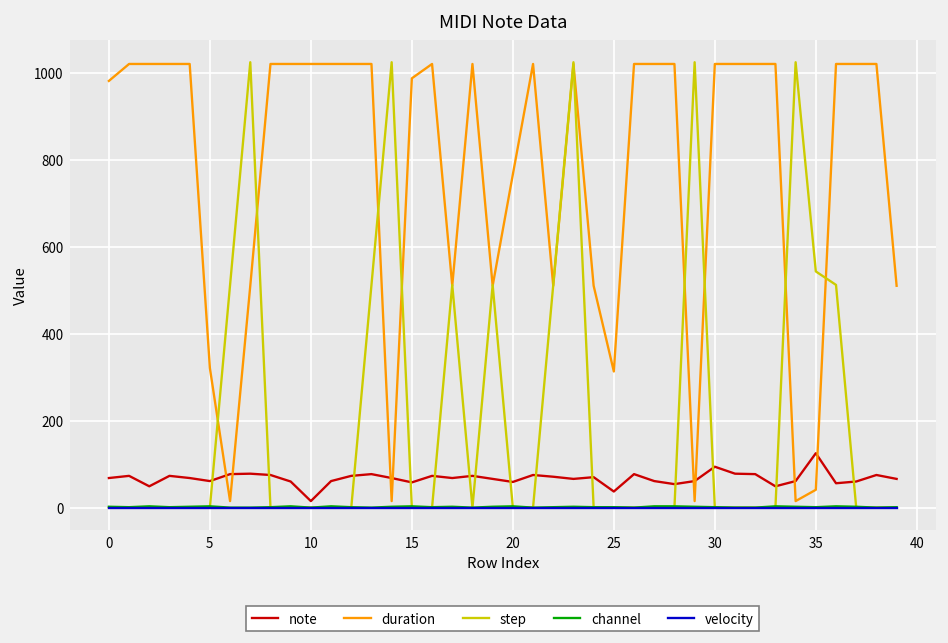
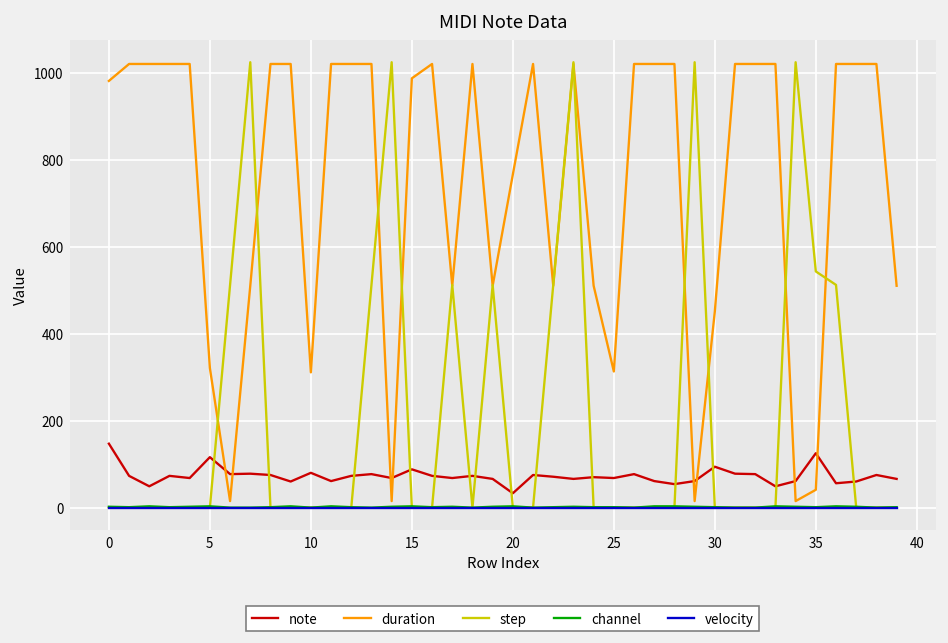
note, 0: 70 -> 150
note, 5: 60 -> 120
note, 10: 20 -> 80
duration, 10: 1020 -> 310
note, 15: 60 -> 90
note, 20: 60 -> 30
note, 25: 40 -> 70
duration, 30: 1020 -> 450
